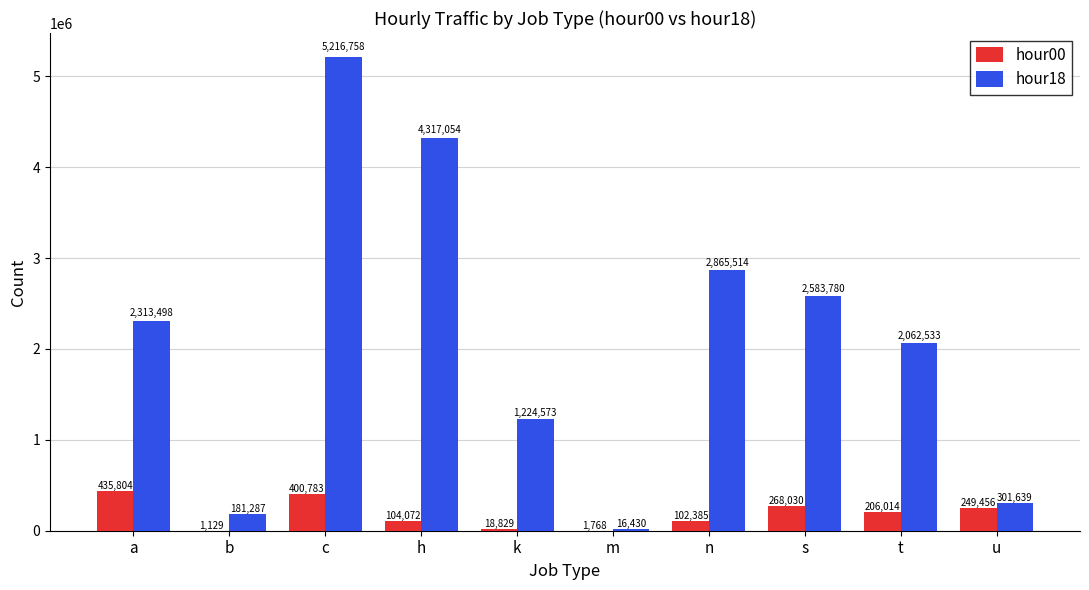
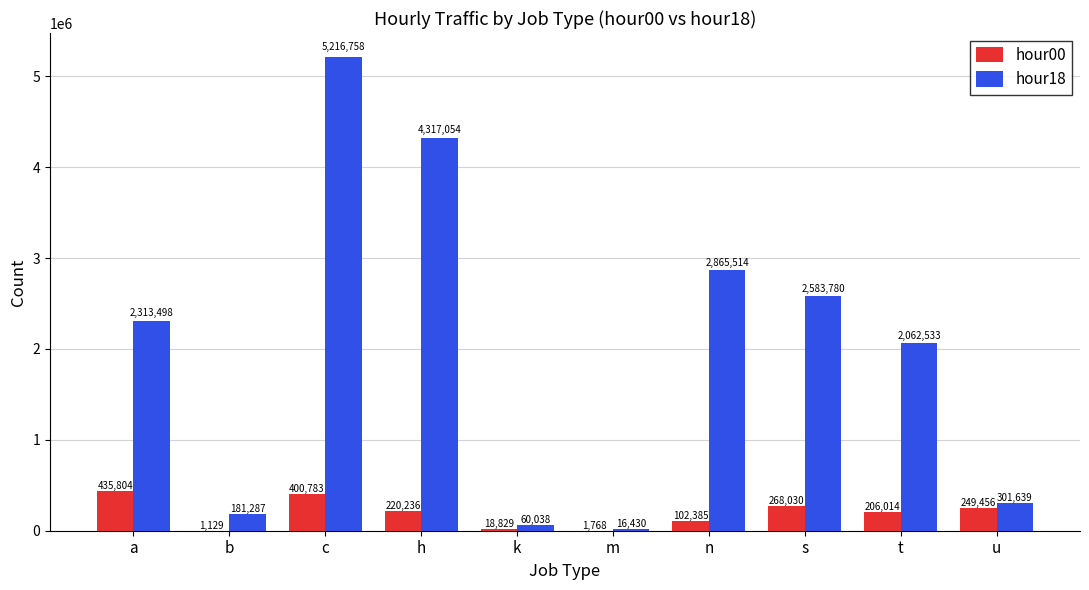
hour00, h: 104,072 -> 220,236
hour18, k: 1,224,573 -> 60,038
